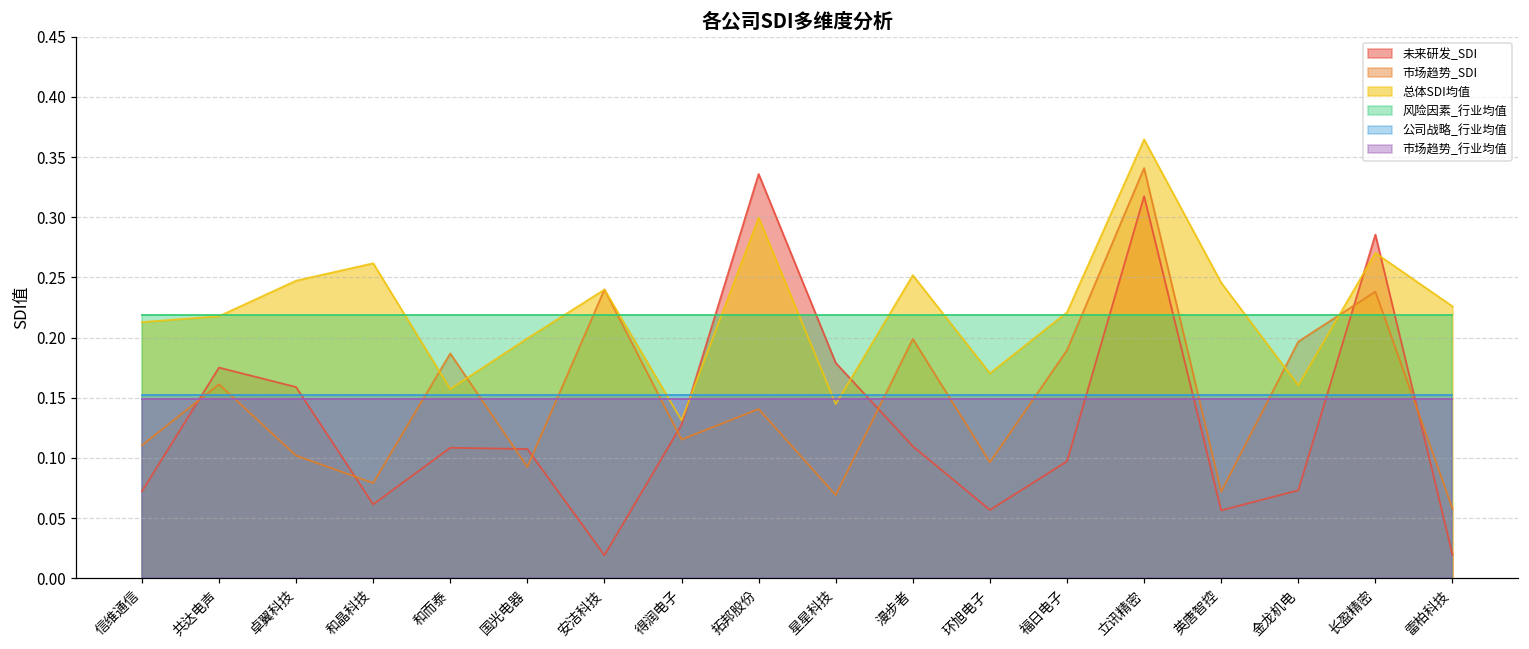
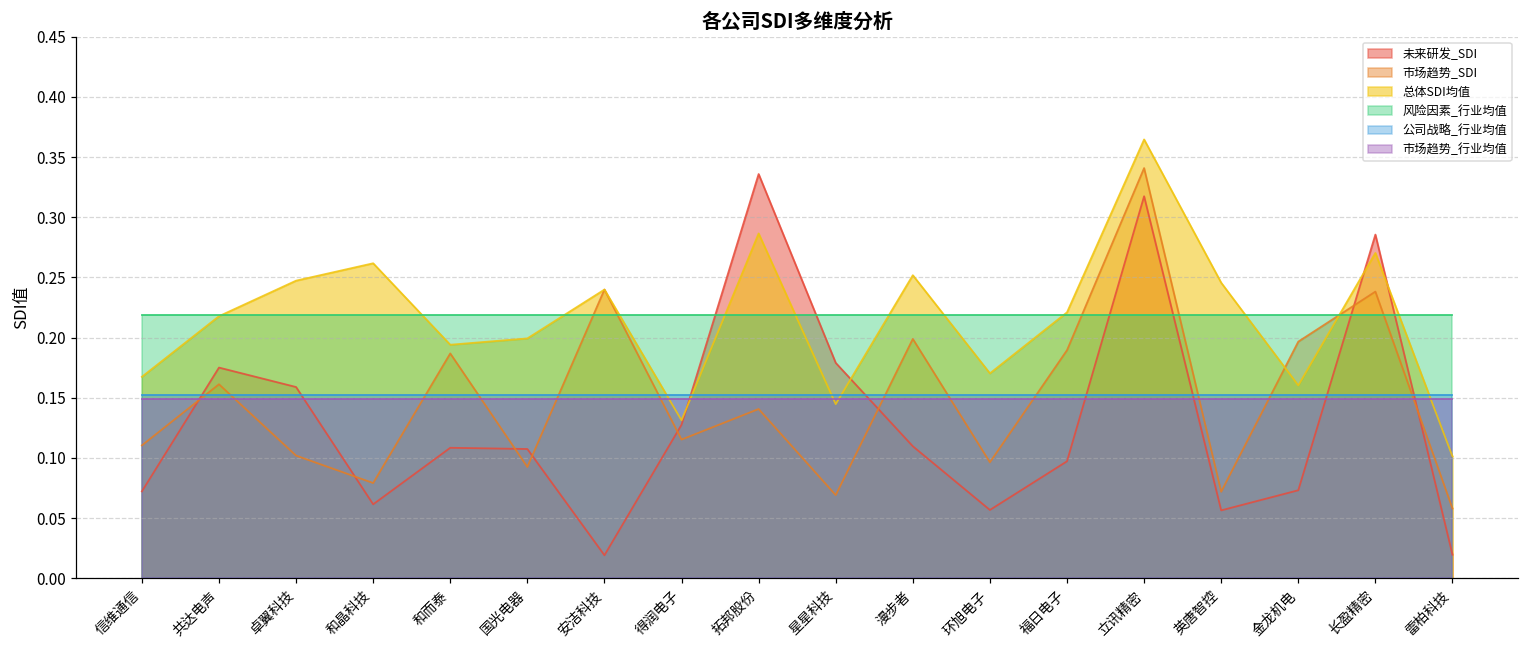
总体SDI均值, 信维通信: 0.213 -> 0.167
总体SDI均值, 和而泰: 0.157 -> 0.194
总体SDI均值, 拓邦股份: 0.300 -> 0.287
总体SDI均值, 雷柏科技: 0.226 -> 0.101
